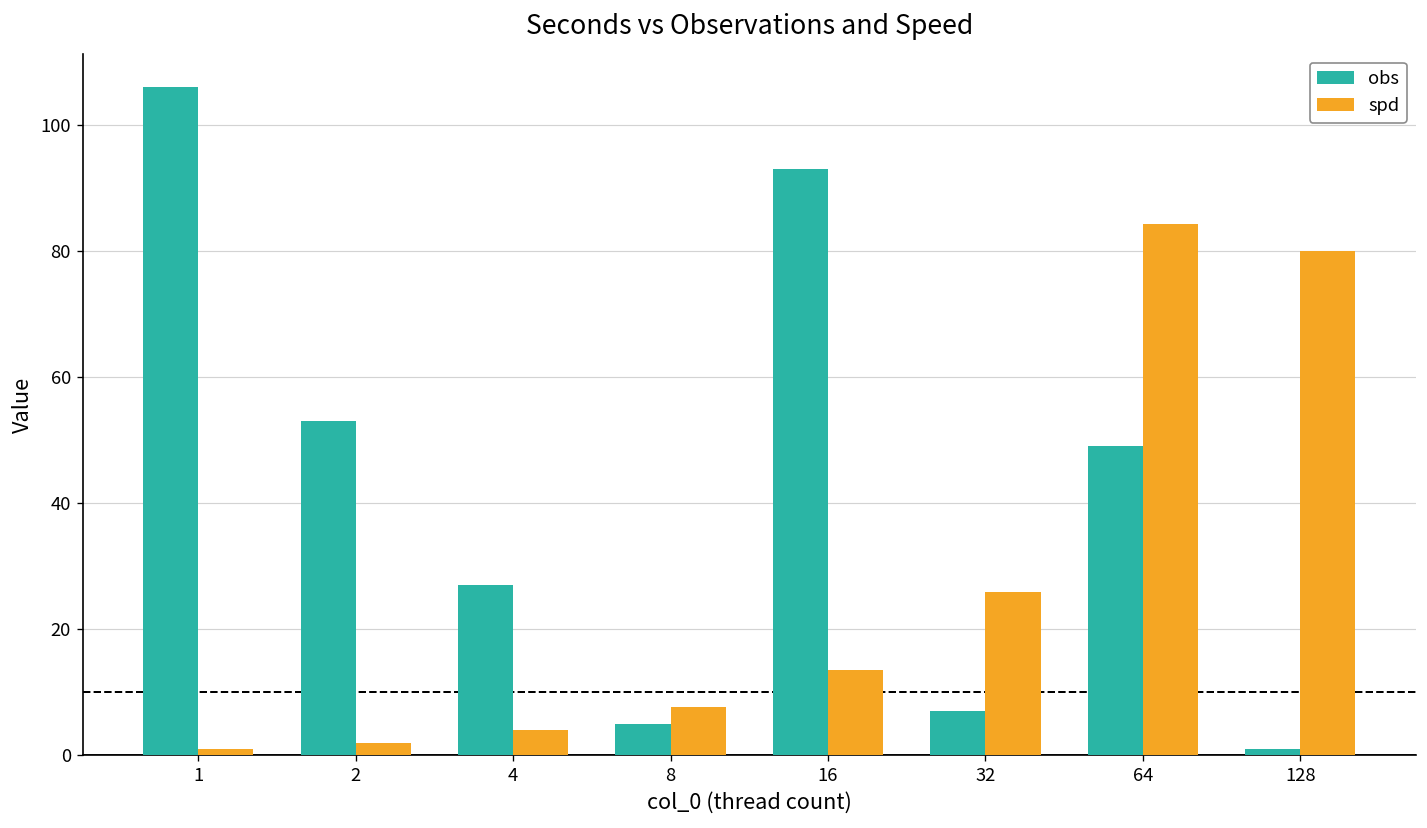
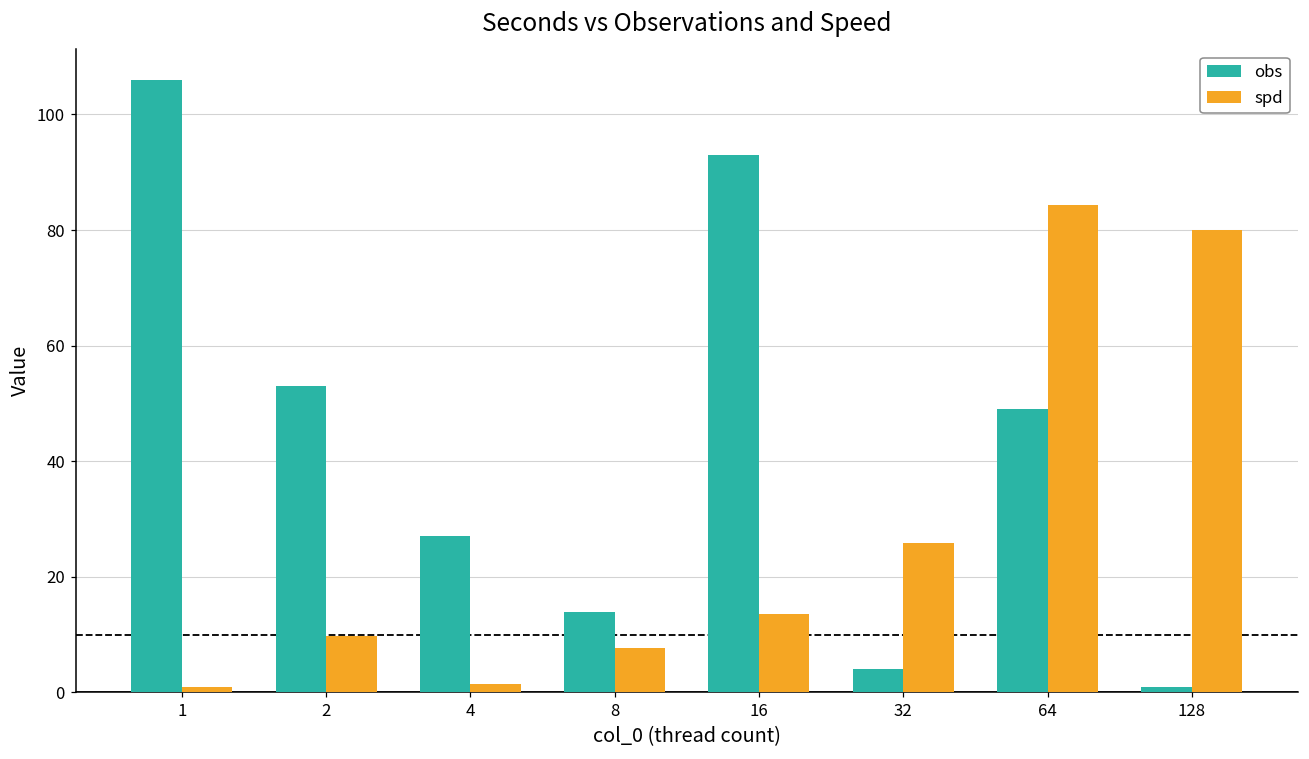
spd, 2: 2 -> 10
spd, 4: 4 -> 1
obs, 8: 5 -> 14
obs, 32: 7 -> 4
